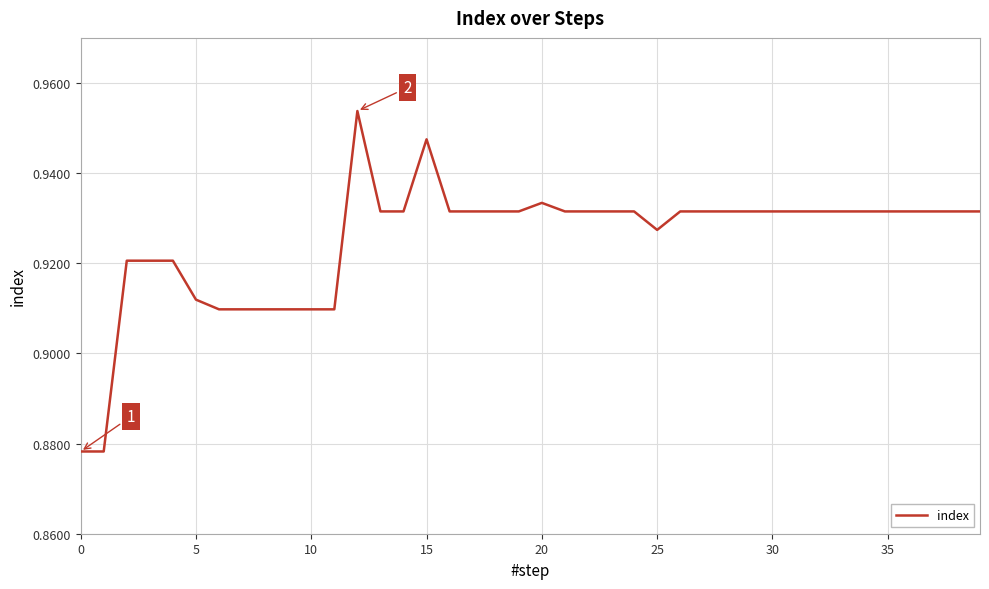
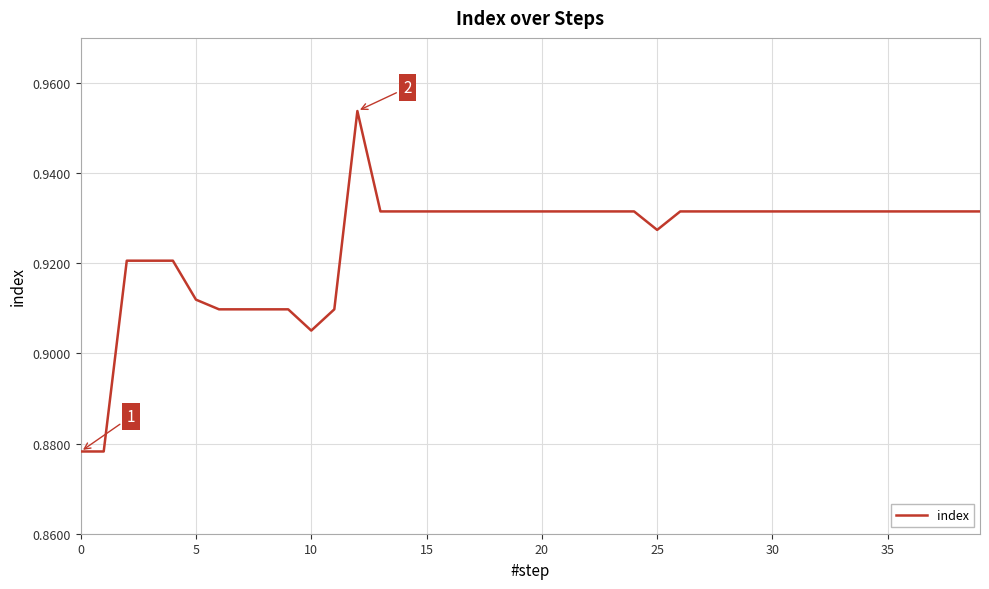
10: 0.910 -> 0.905
15: 0.948 -> 0.932
20: 0.933 -> 0.932
